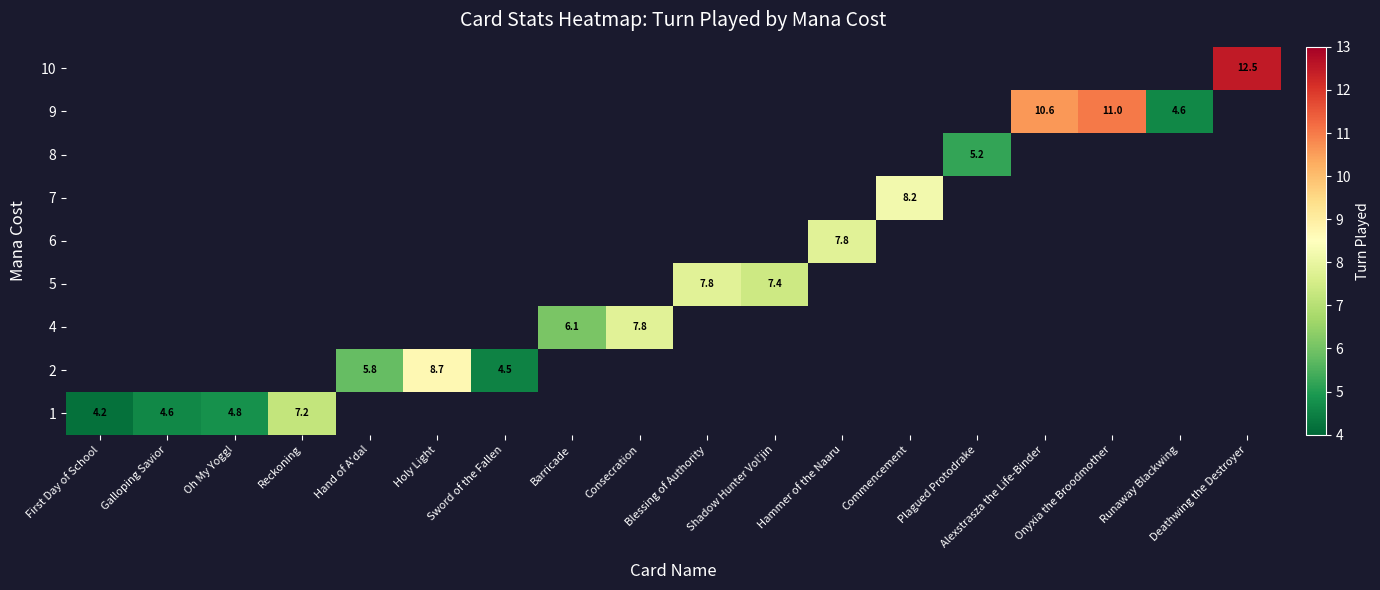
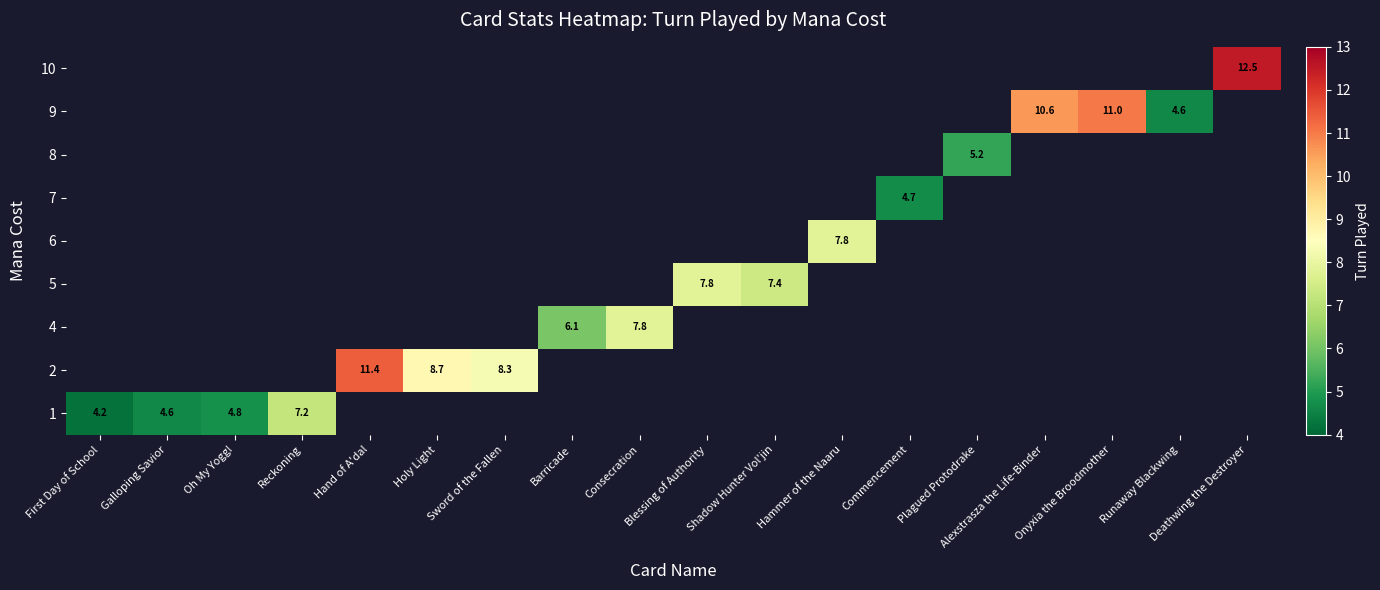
7, Commencement: 8.2 -> 4.7
2, Hand of A'dal: 5.8 -> 11.4
2, Sword of the Fallen: 4.5 -> 8.3
